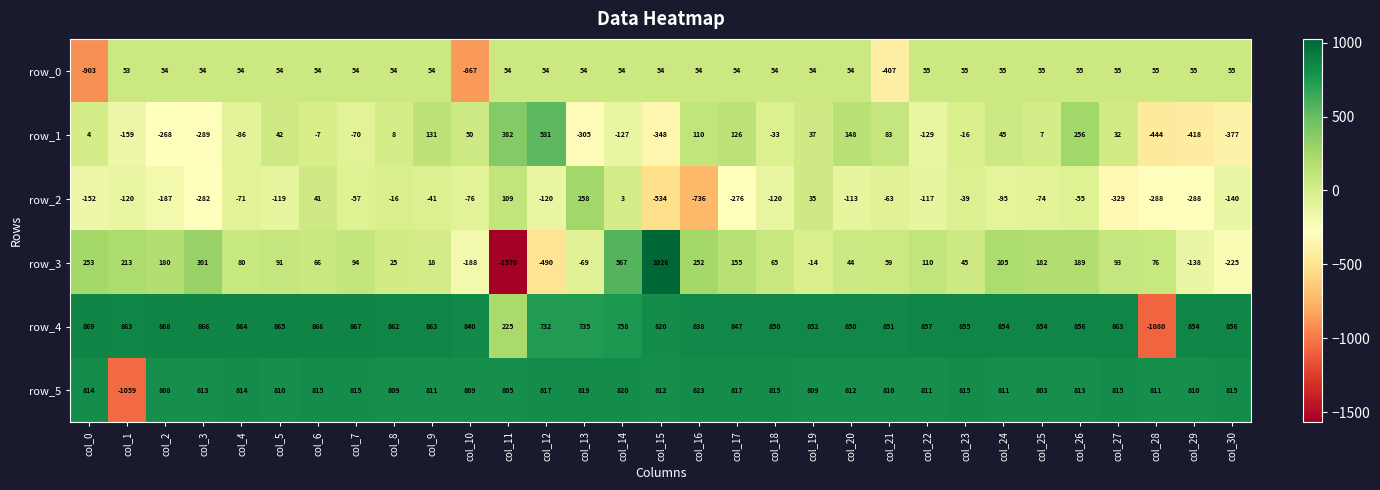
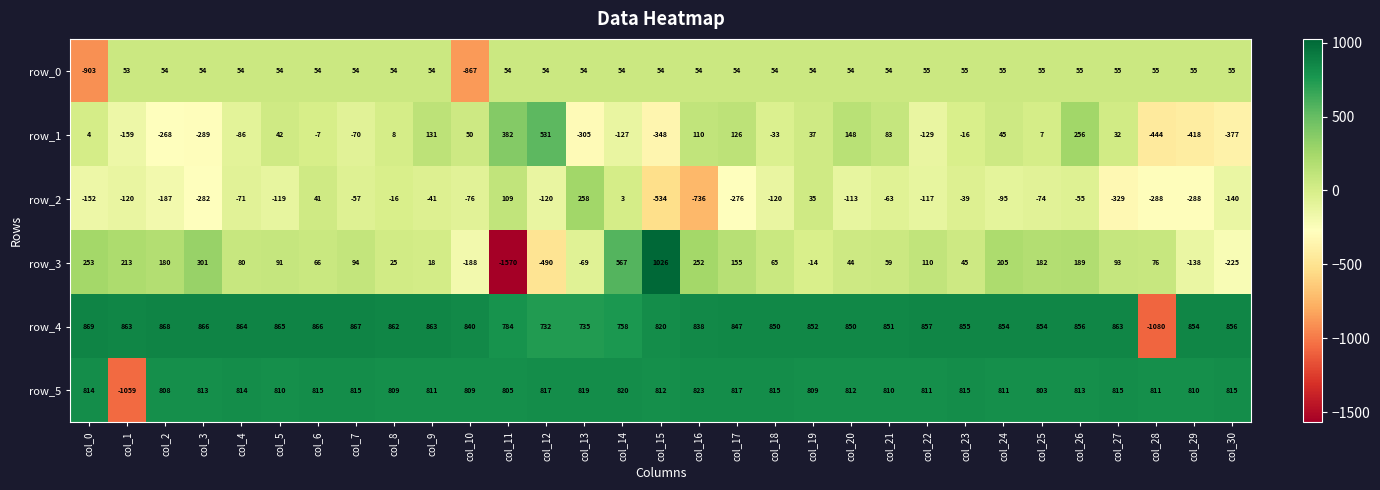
row_0, col_21: -407 -> 54
row_4, col_11: 225 -> 784
